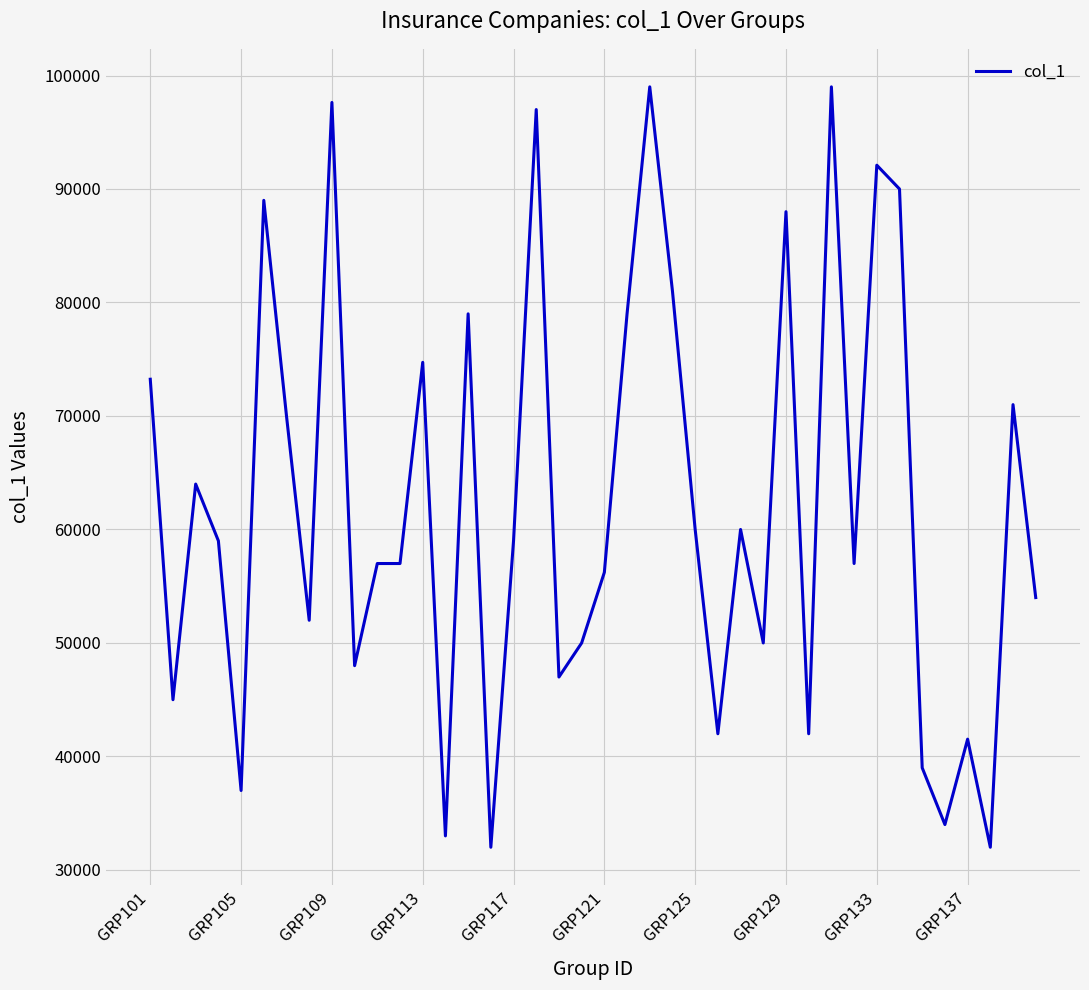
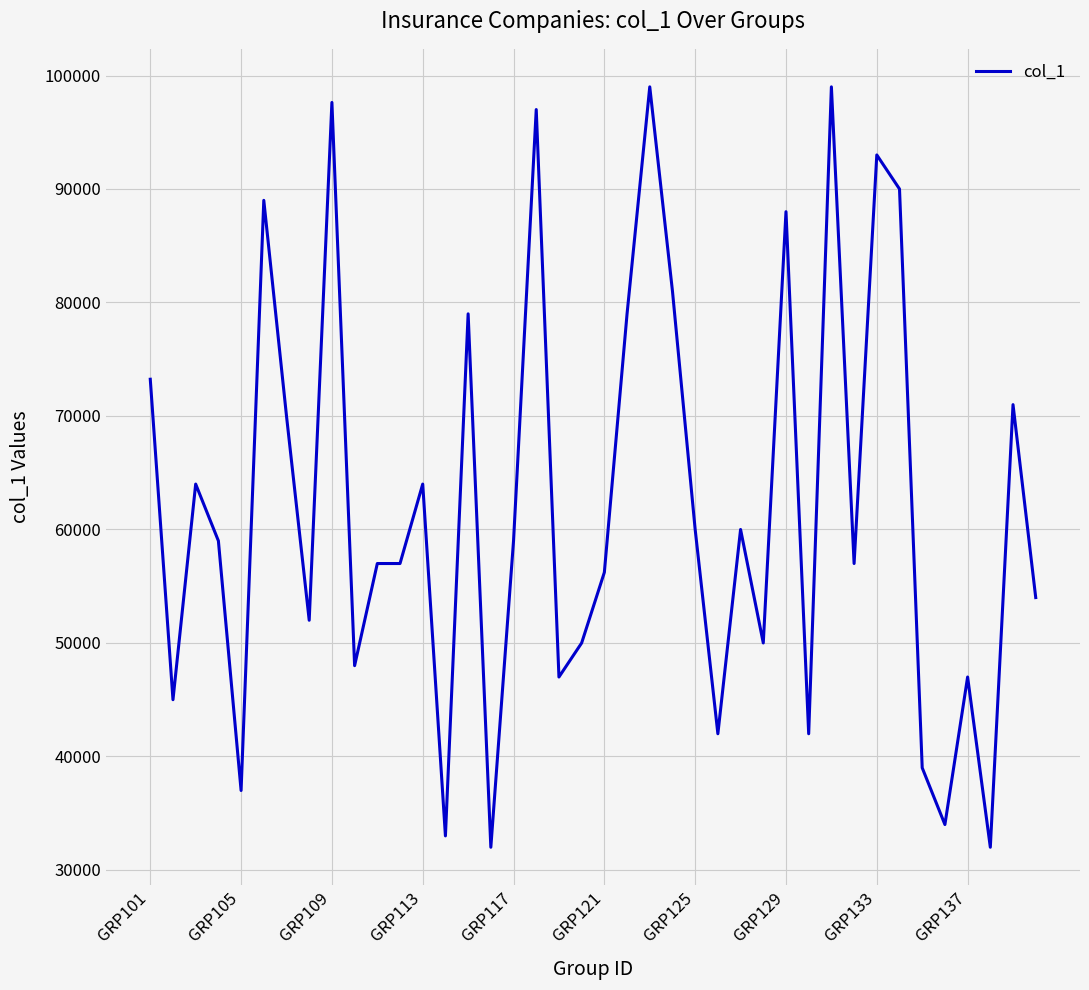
GRP113: 74700 -> 64000
GRP133: 92100 -> 93000
GRP137: 41500 -> 47000
